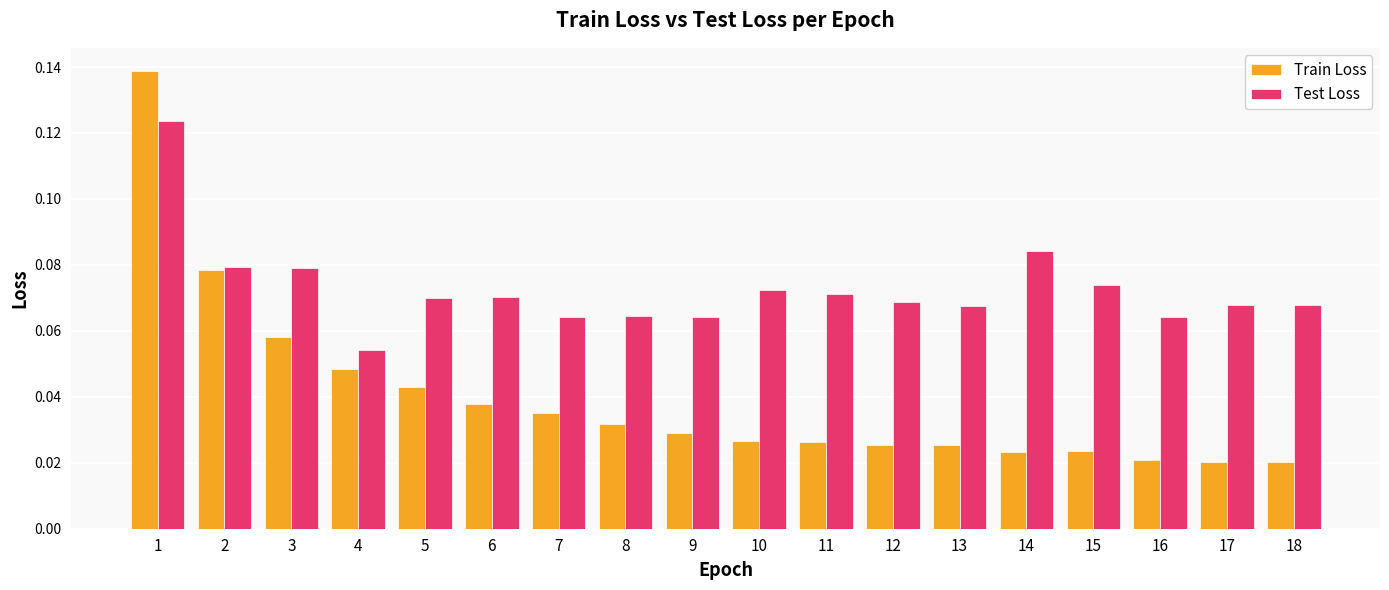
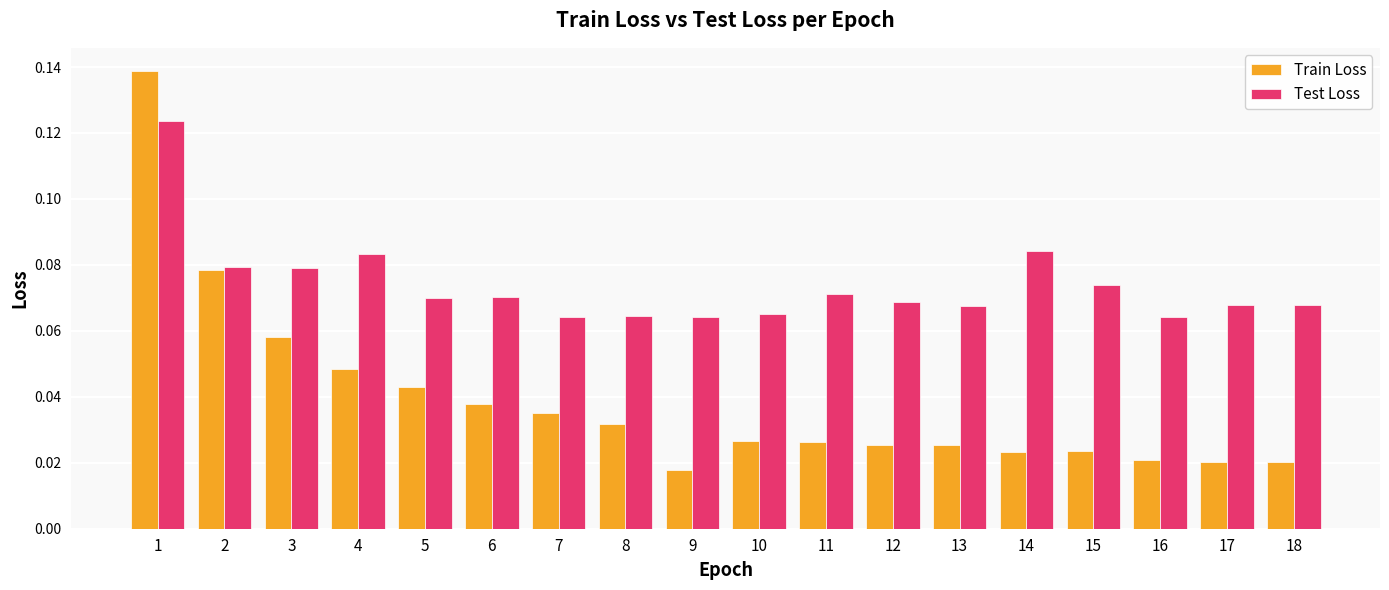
Test Loss, 4: 0.054 -> 0.083
Train Loss, 9: 0.029 -> 0.018
Test Loss, 10: 0.072 -> 0.065
